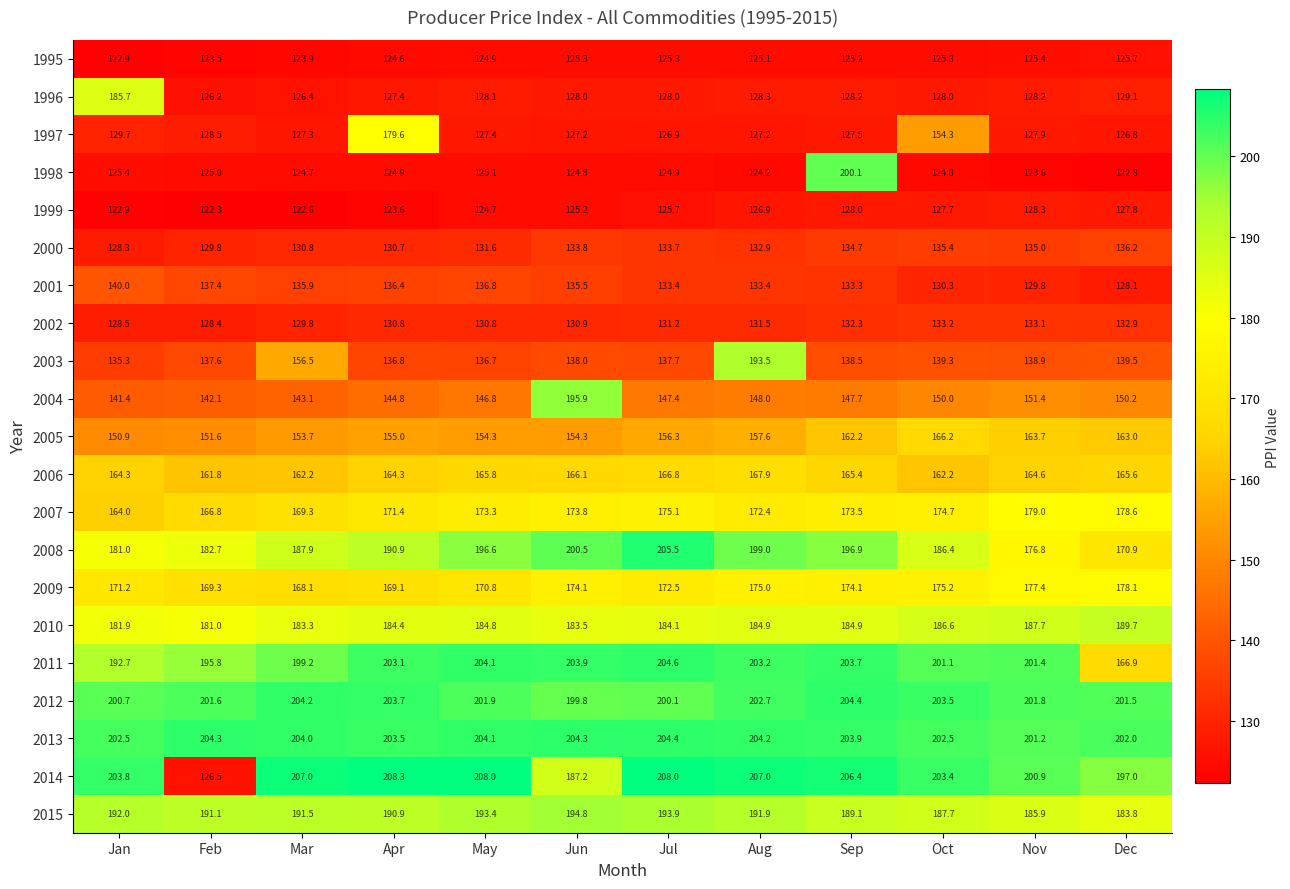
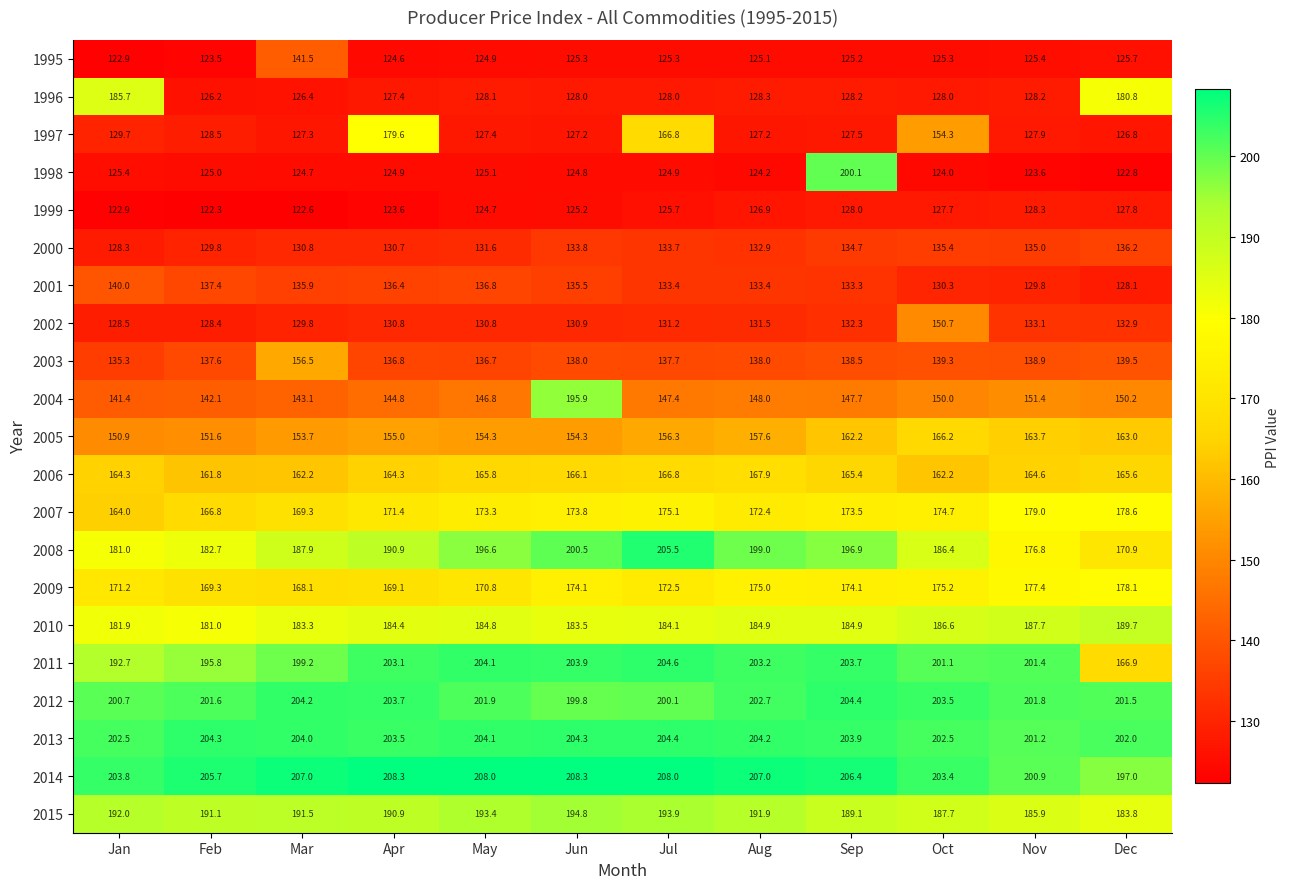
1995, Mar: 123.9 -> 141.5
1996, Dec: 129.1 -> 180.8
1997, Jul: 126.9 -> 166.8
2002, Oct: 133.2 -> 150.7
2003, Aug: 193.5 -> 138.0
2014, Feb: 126.5 -> 205.7
2014, Jun: 187.2 -> 208.3
